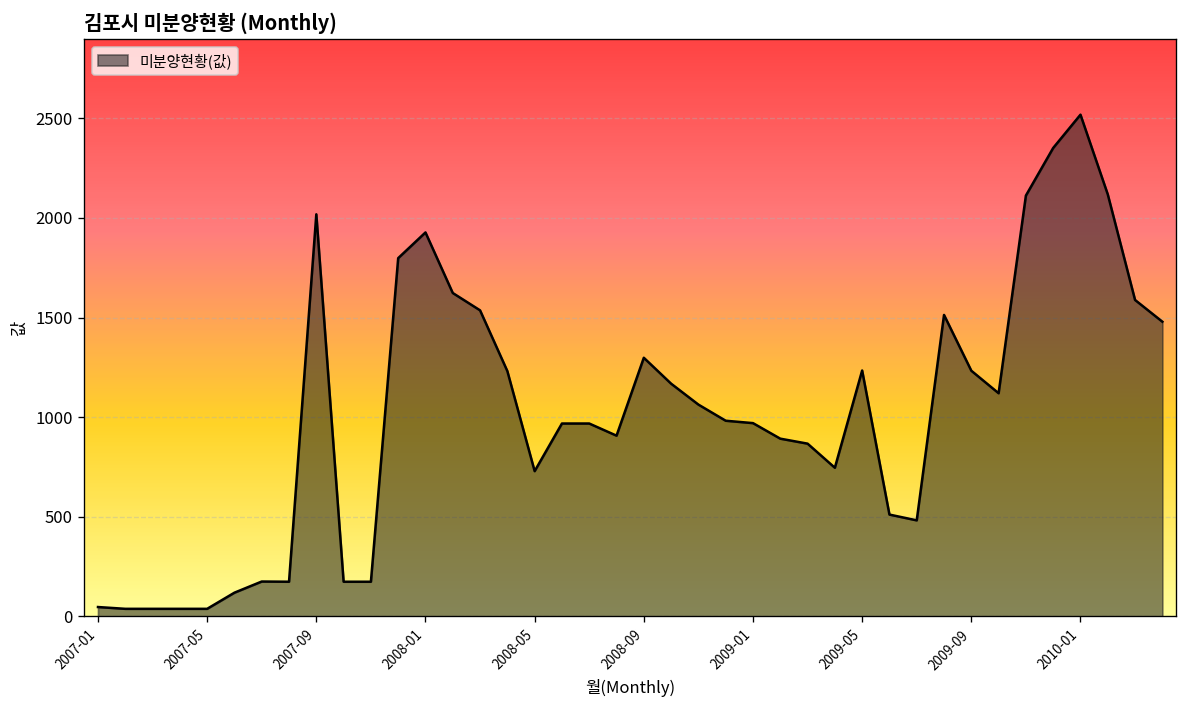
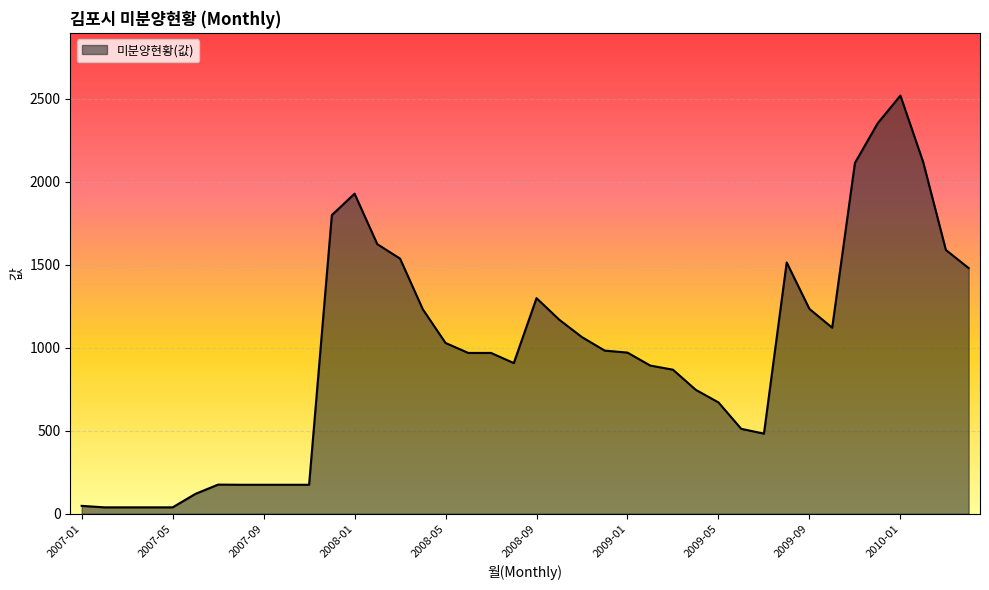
2007-09: 2020 -> 170
2008-05: 730 -> 1030
2009-05: 1230 -> 670
